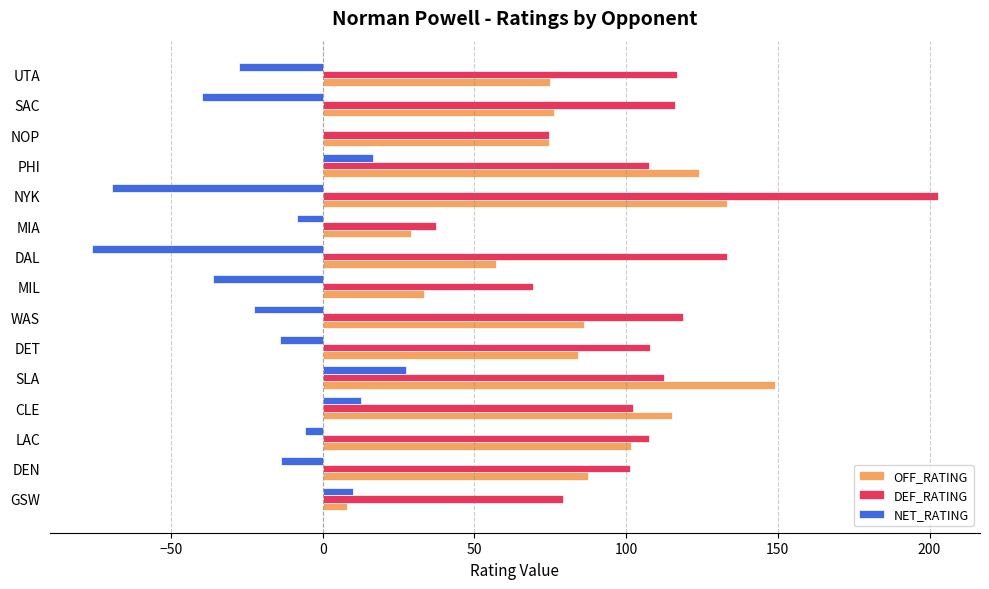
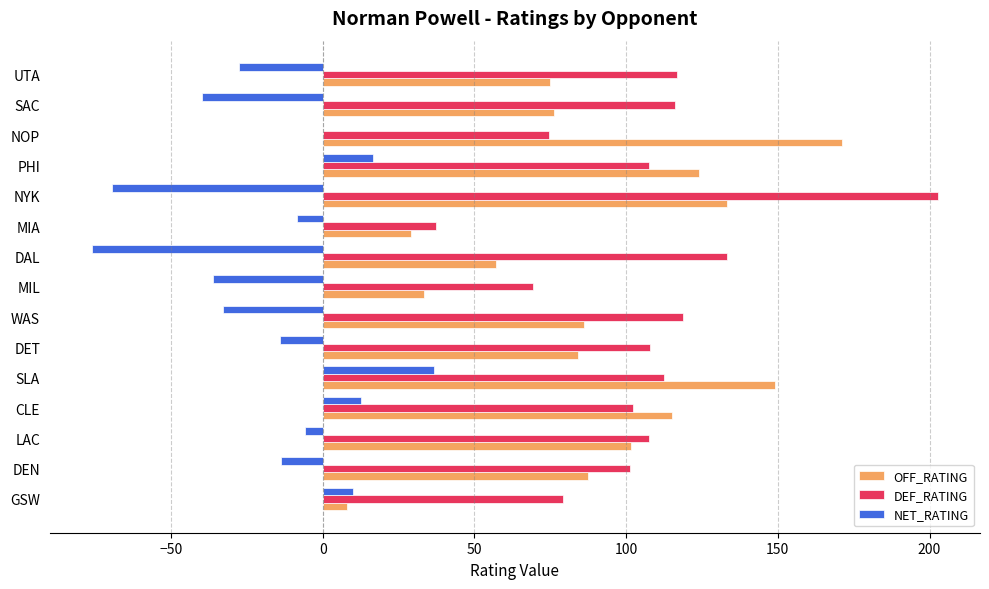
OFF_RATING, NOP: 75 -> 171
NET_RATING, WAS: -23 -> -33
NET_RATING, SLA: 27 -> 37
